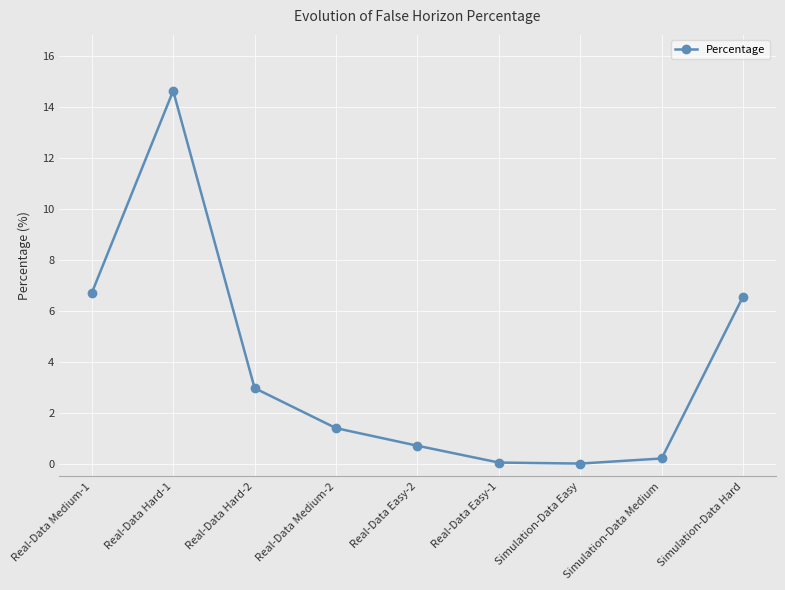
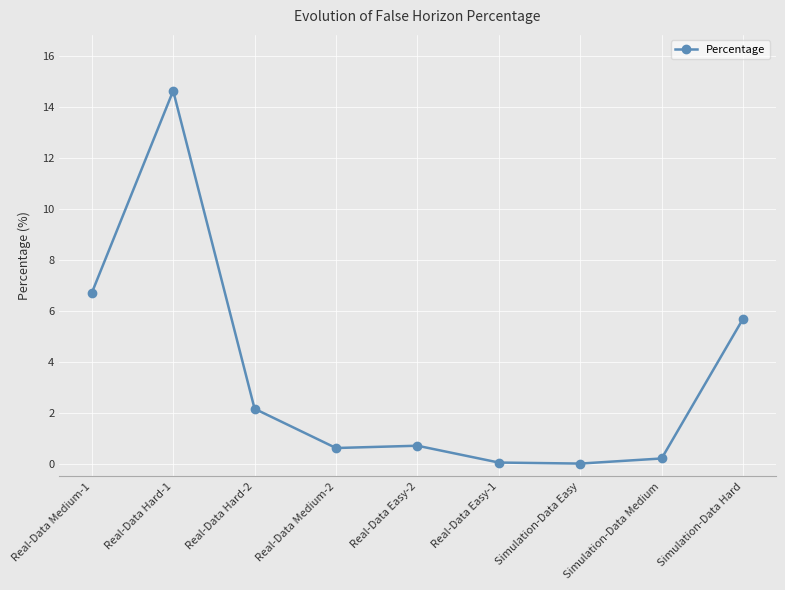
Real-Data Hard-2: 3.0 -> 2.2
Real-Data Medium-2: 1.4 -> 0.6
Simulation-Data Hard: 6.6 -> 5.7
